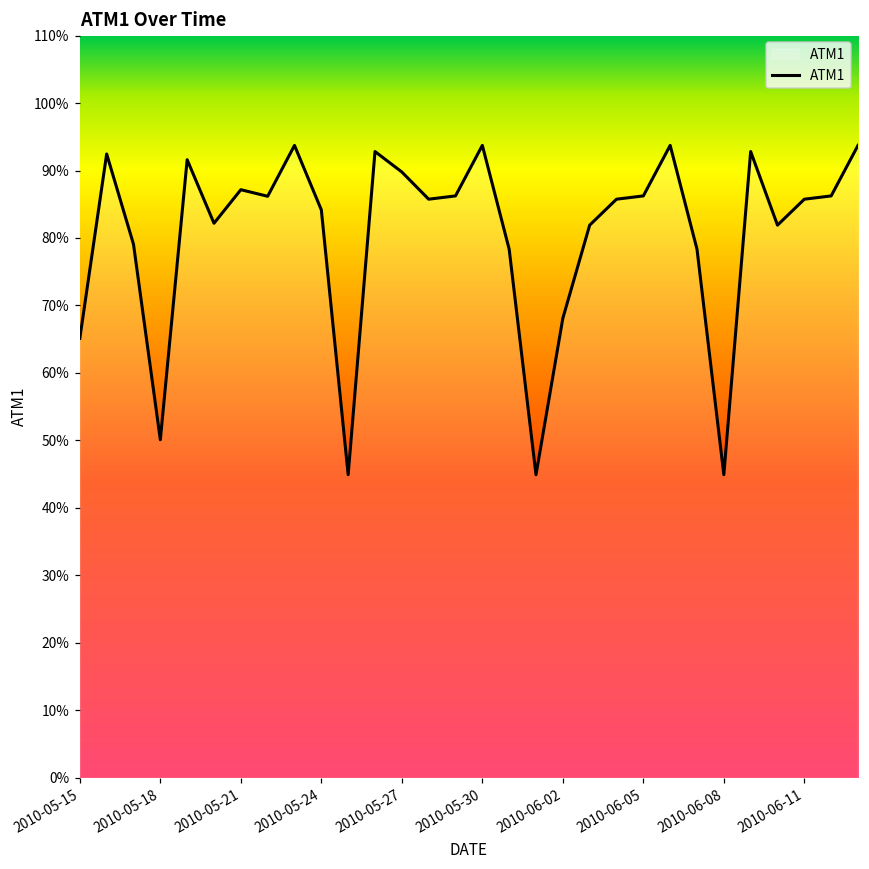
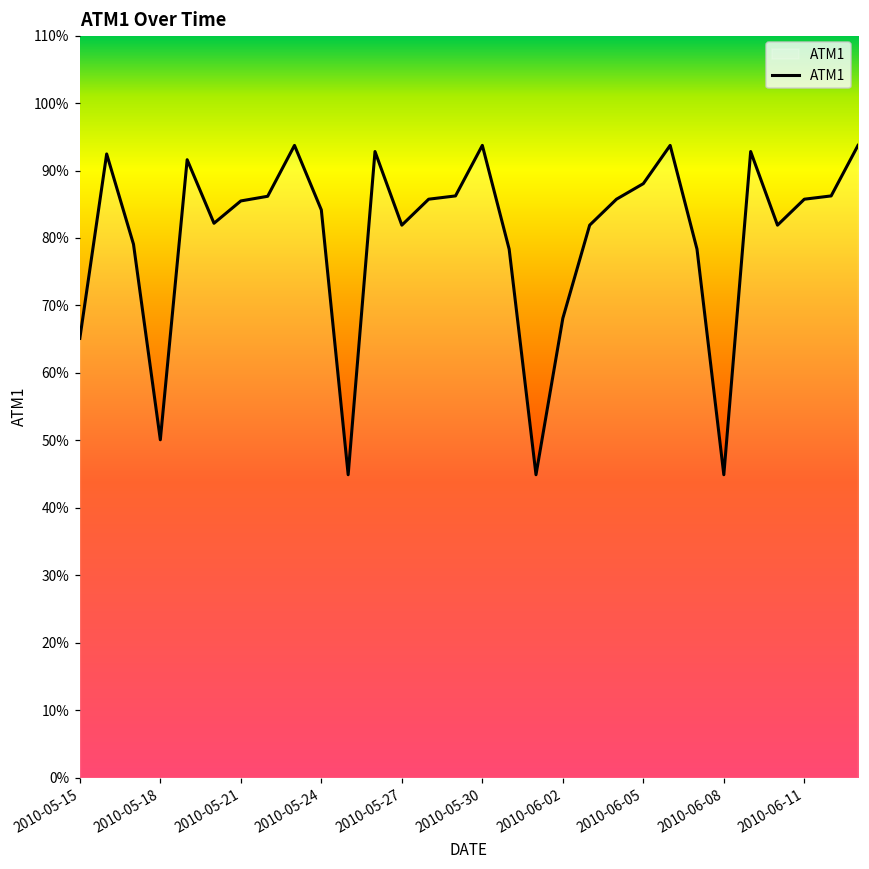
2010-05-21: 87% -> 85%
2010-05-27: 90% -> 82%
2010-06-05: 86% -> 88%
